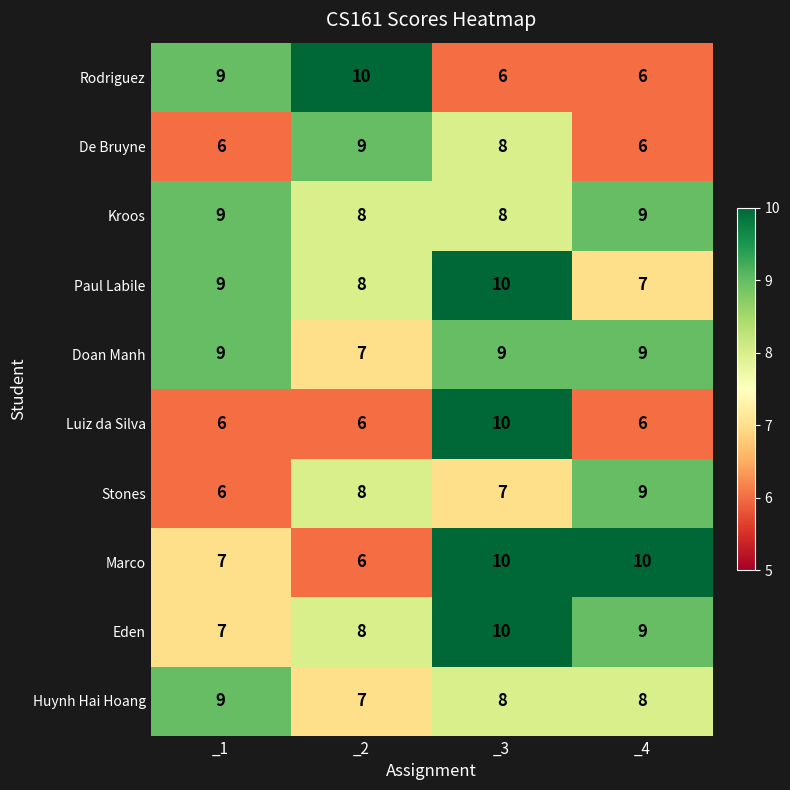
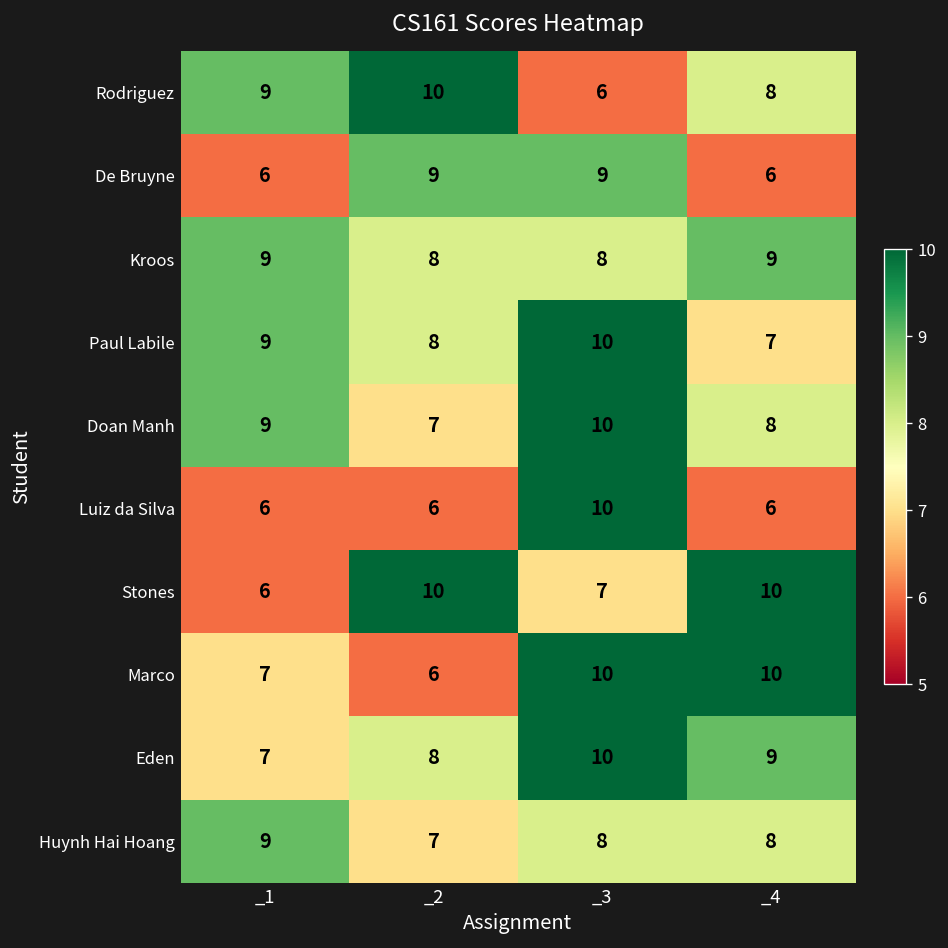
Rodriguez, _4: 6 -> 8
De Bruyne, _3: 8 -> 9
Doan Manh, _3: 9 -> 10
Doan Manh, _4: 9 -> 8
Stones, _2: 8 -> 10
Stones, _4: 9 -> 10
